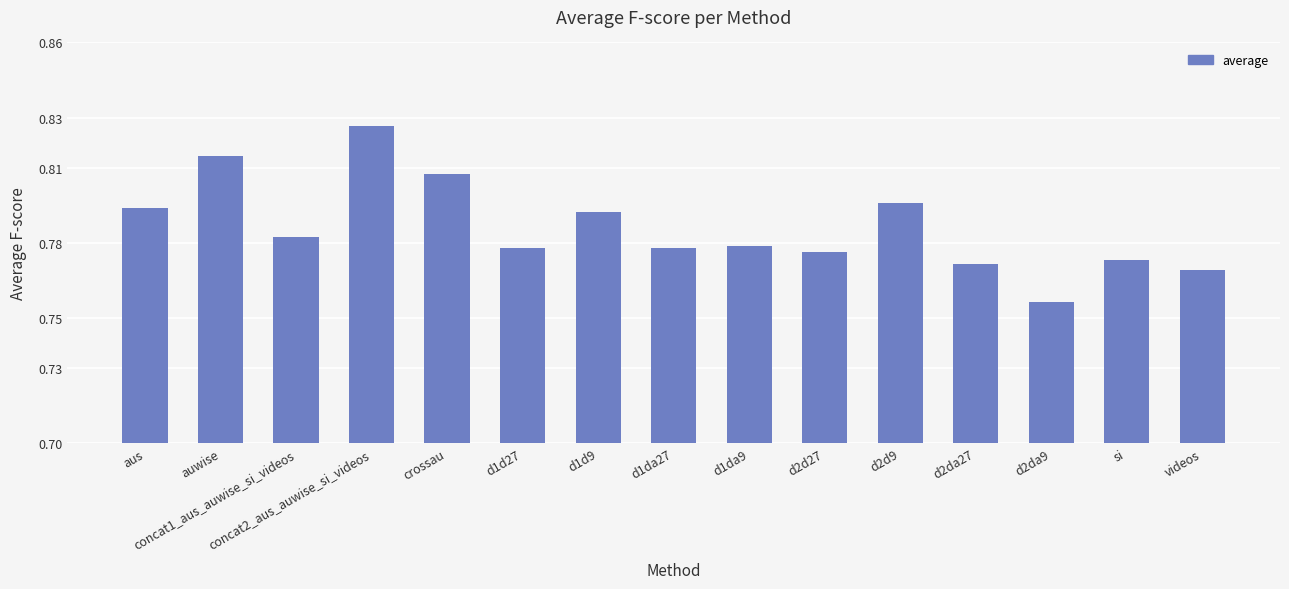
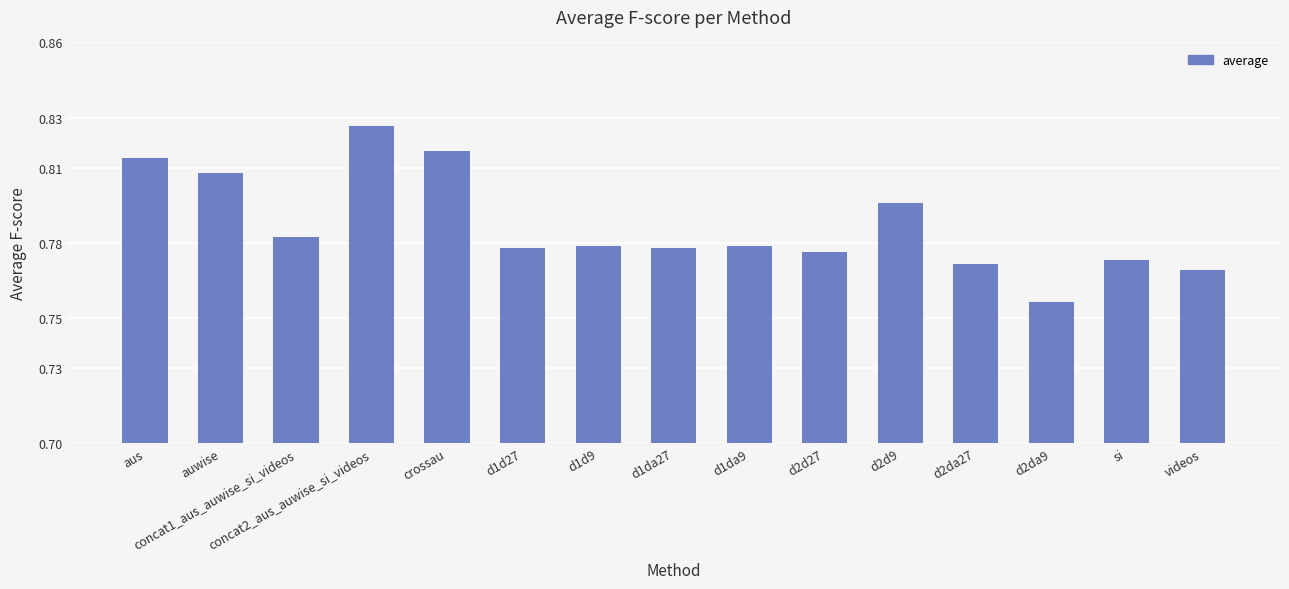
aus: 0.794 -> 0.814
auwise: 0.815 -> 0.808
crossau: 0.807 -> 0.817
d1d9: 0.792 -> 0.779
